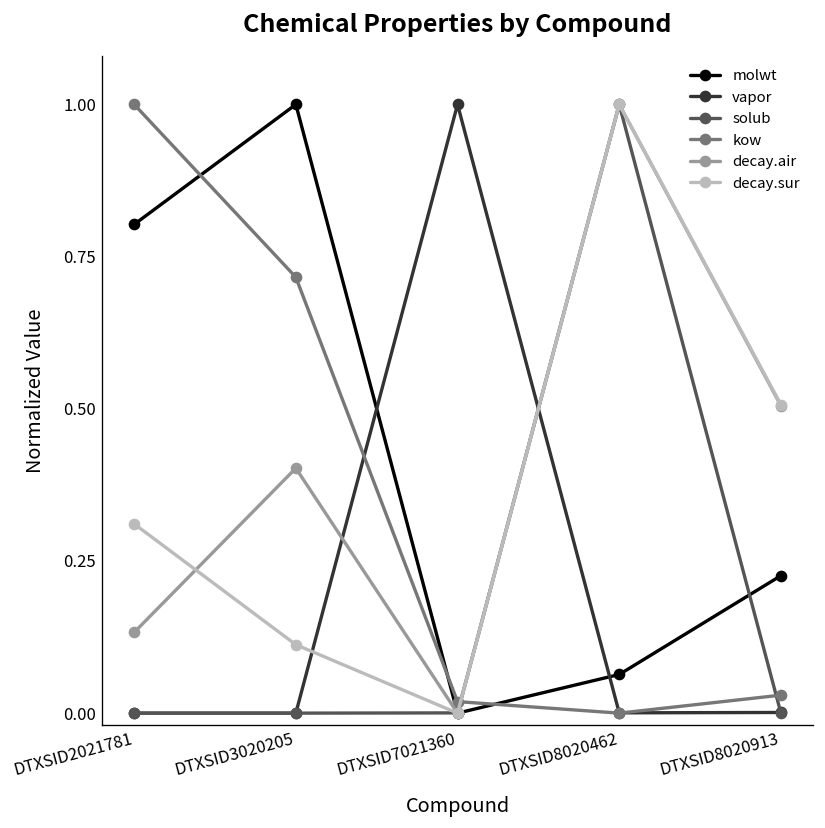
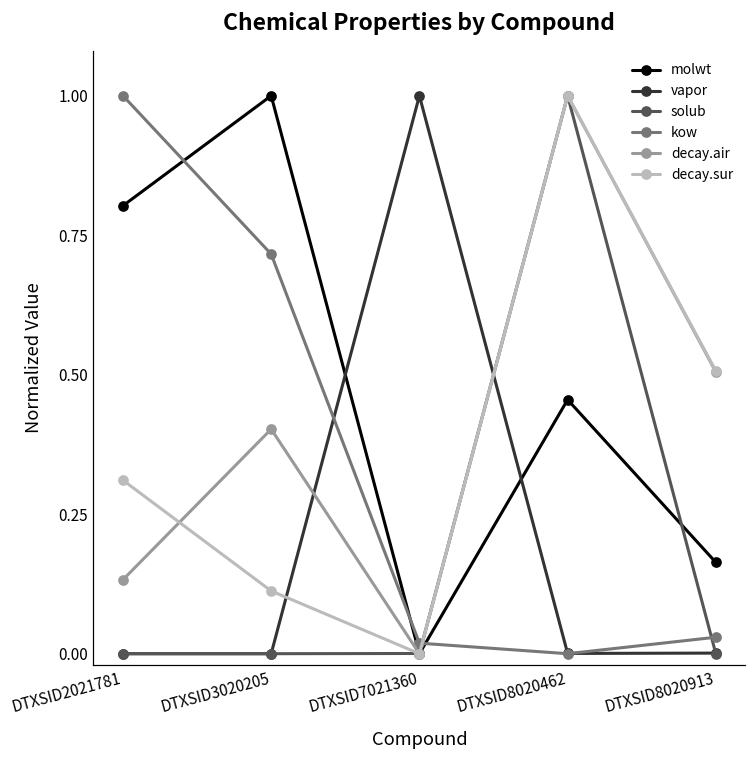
molwt, DTXSID8020462: 0.06 -> 0.46
molwt, DTXSID8020913: 0.23 -> 0.16
